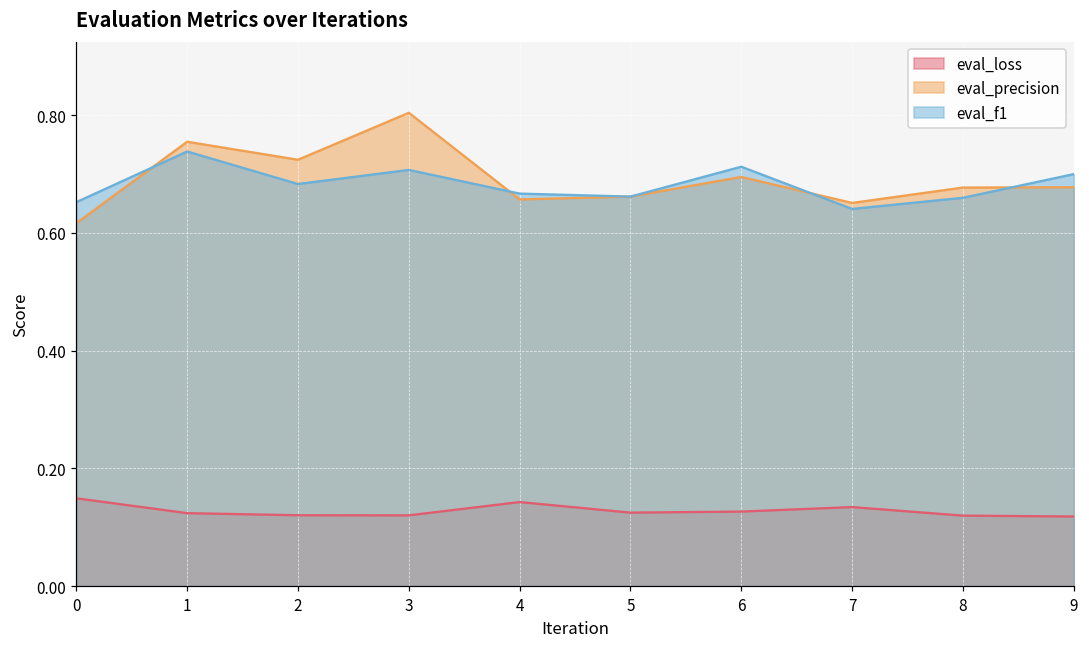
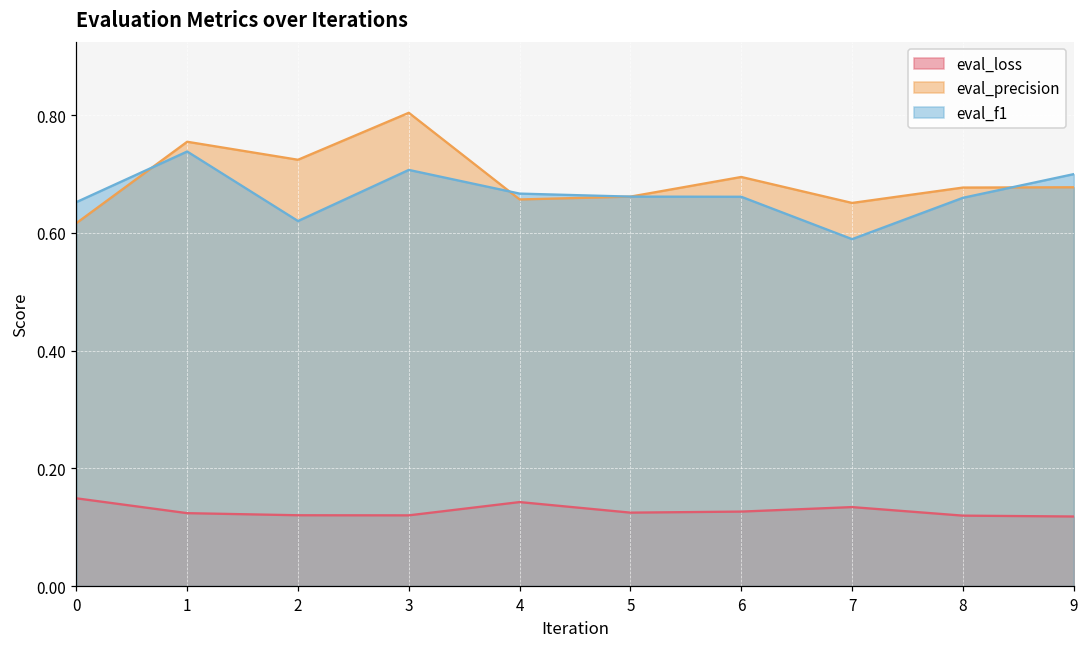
eval_f1, 2: 0.68 -> 0.62
eval_f1, 6: 0.71 -> 0.66
eval_f1, 7: 0.64 -> 0.59
